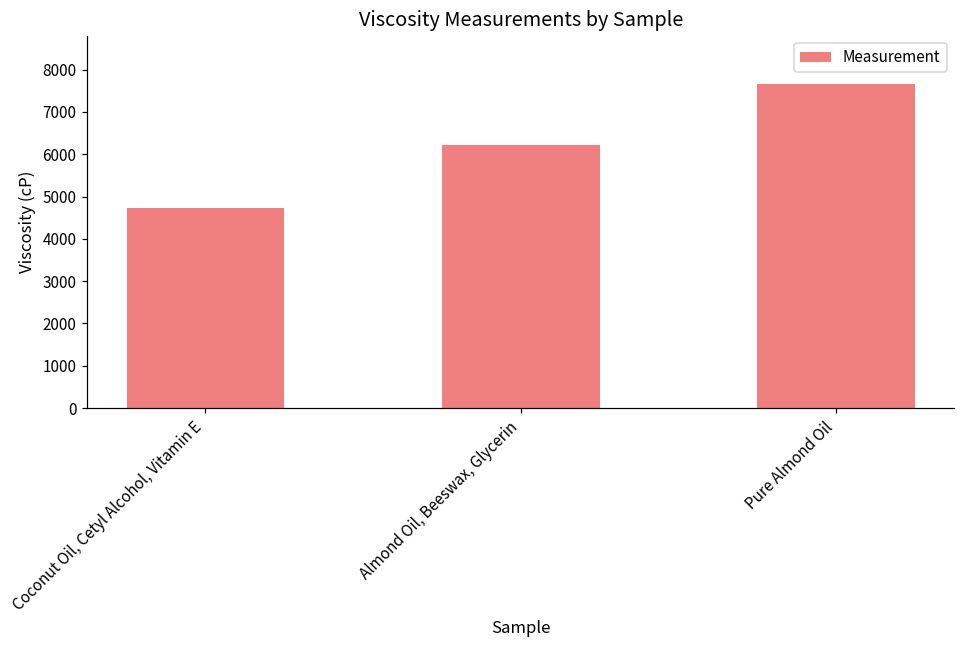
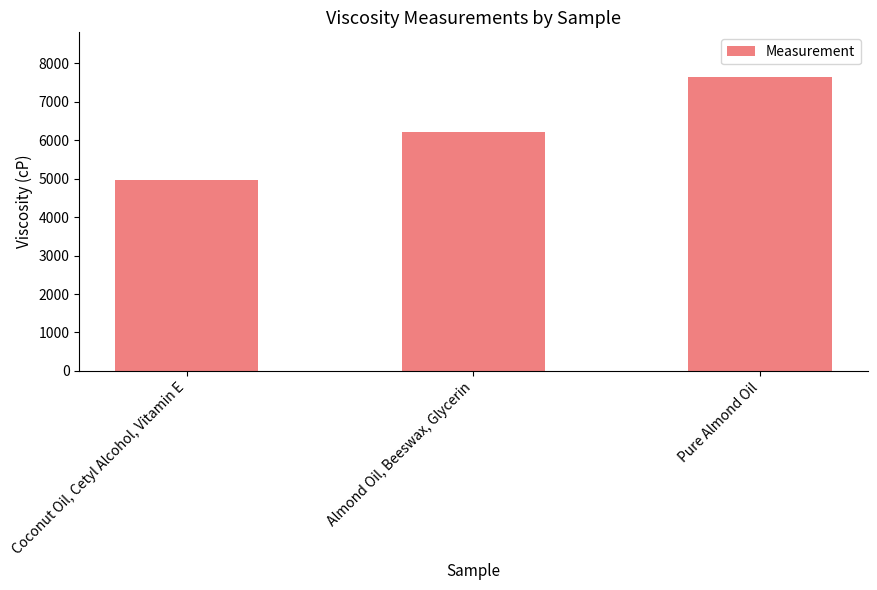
Coconut Oil, Cetyl Alcohol, Vitamin E: 4700 -> 5000
